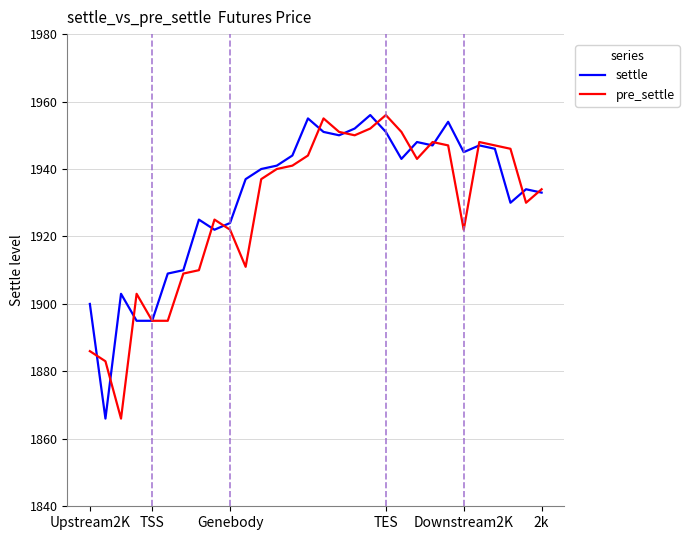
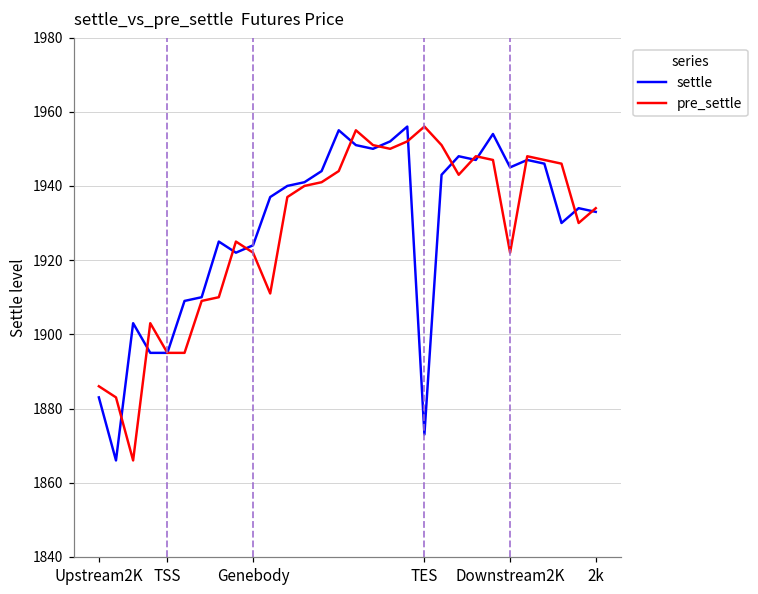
settle, Upstream2K: 1900 -> 1883
settle, TES: 1951 -> 1873
